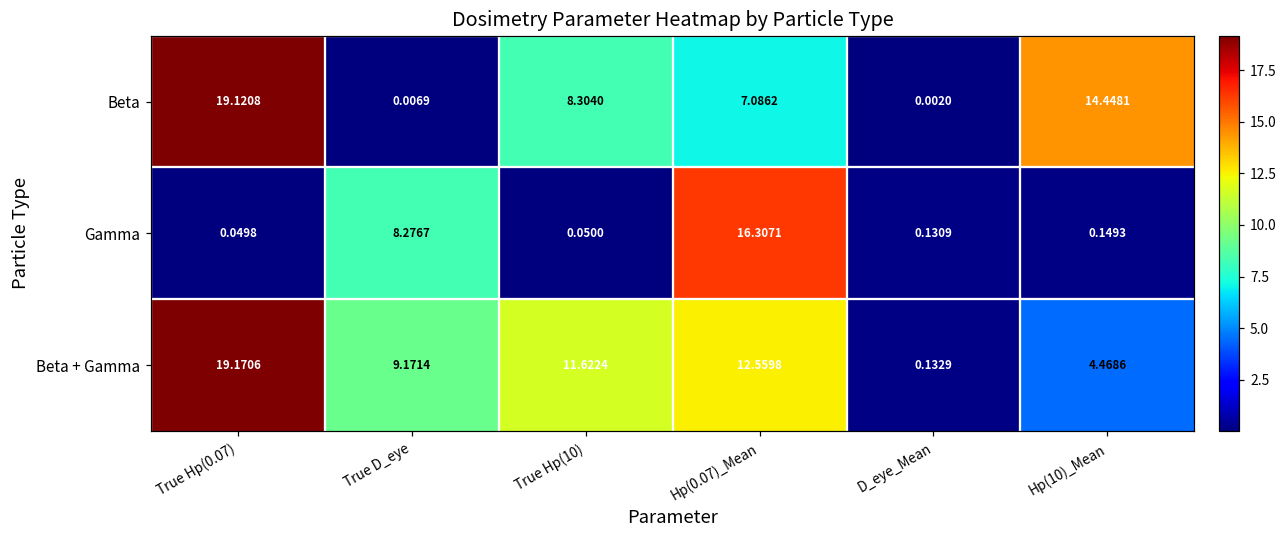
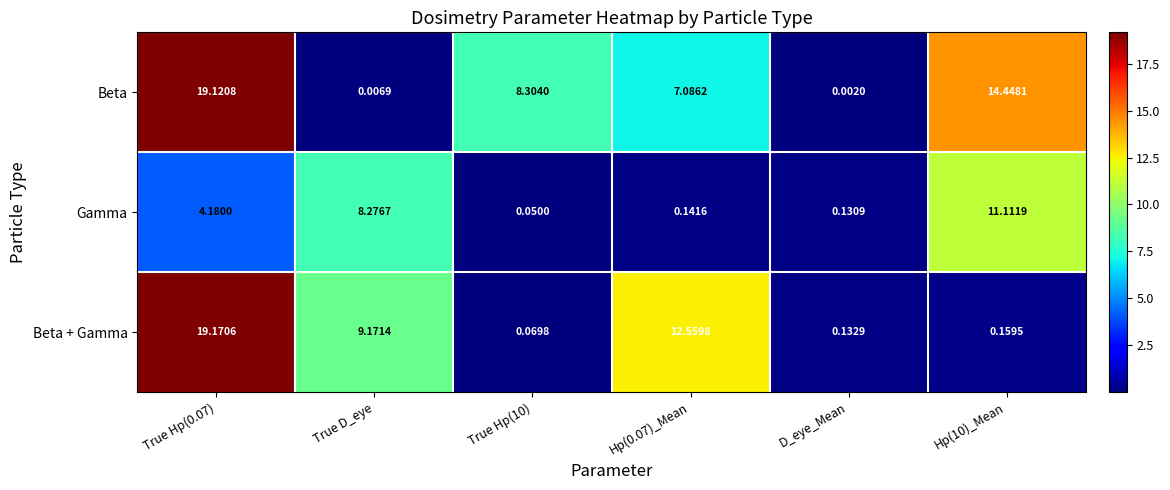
Gamma, True Hp(0.07): 0.0498 -> 4.1800
Gamma, Hp(0.07)_Mean: 16.3071 -> 0.1416
Gamma, Hp(10)_Mean: 0.1493 -> 11.1119
Beta + Gamma, True Hp(10): 11.6224 -> 0.0698
Beta + Gamma, Hp(10)_Mean: 4.4686 -> 0.1595
